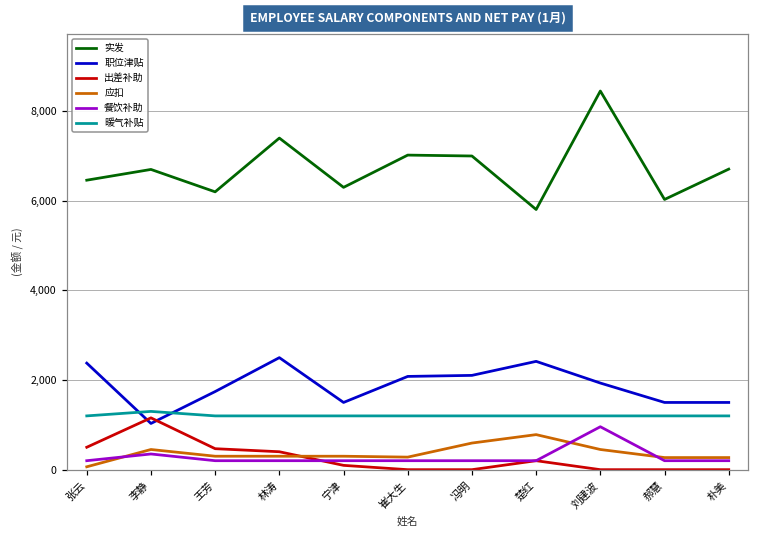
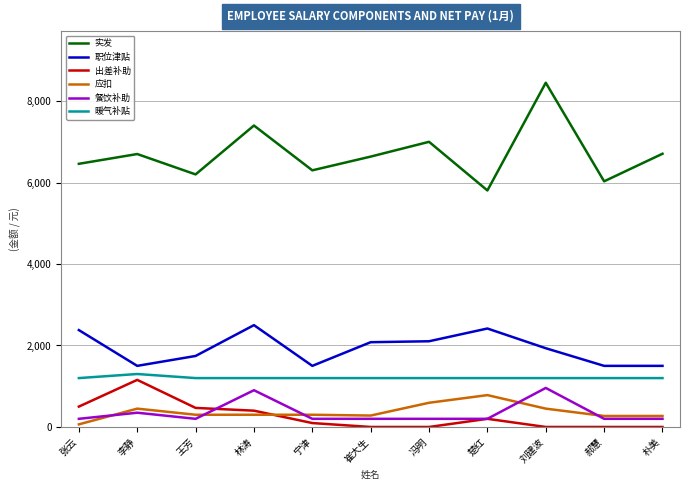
职位津贴, 李静: 1,000 -> 1,500
餐饮补助, 林涛: 200 -> 900
实发, 崔大生: 7,000 -> 6,600
